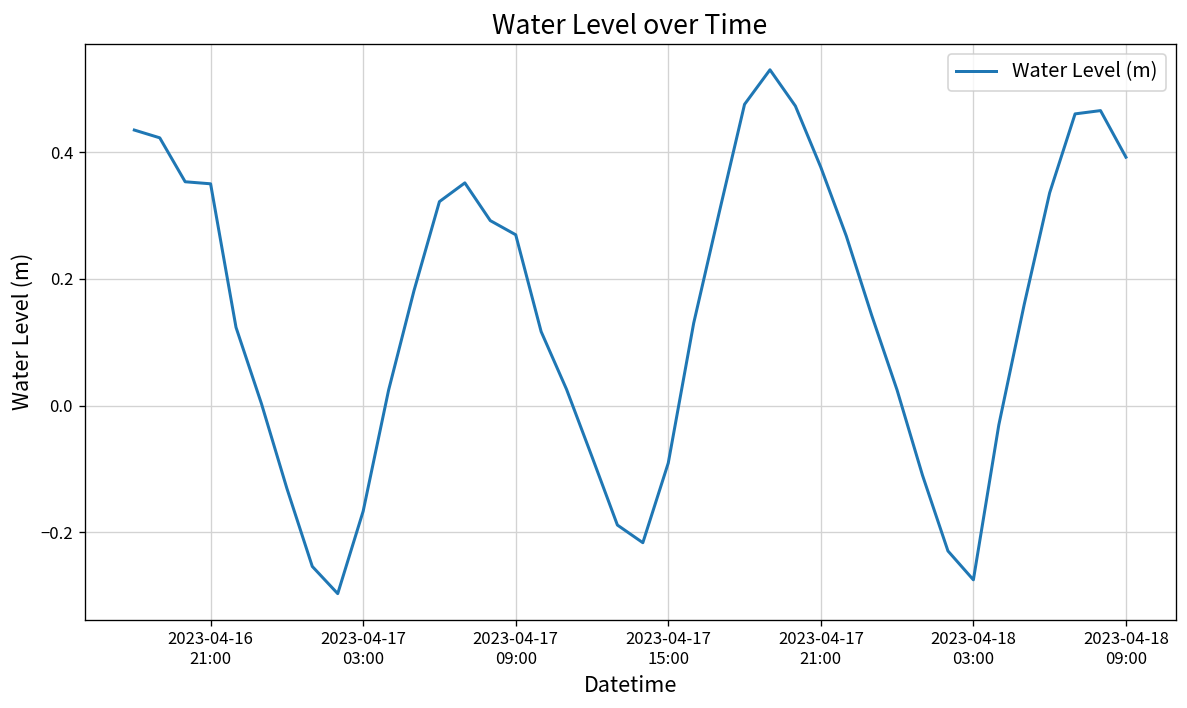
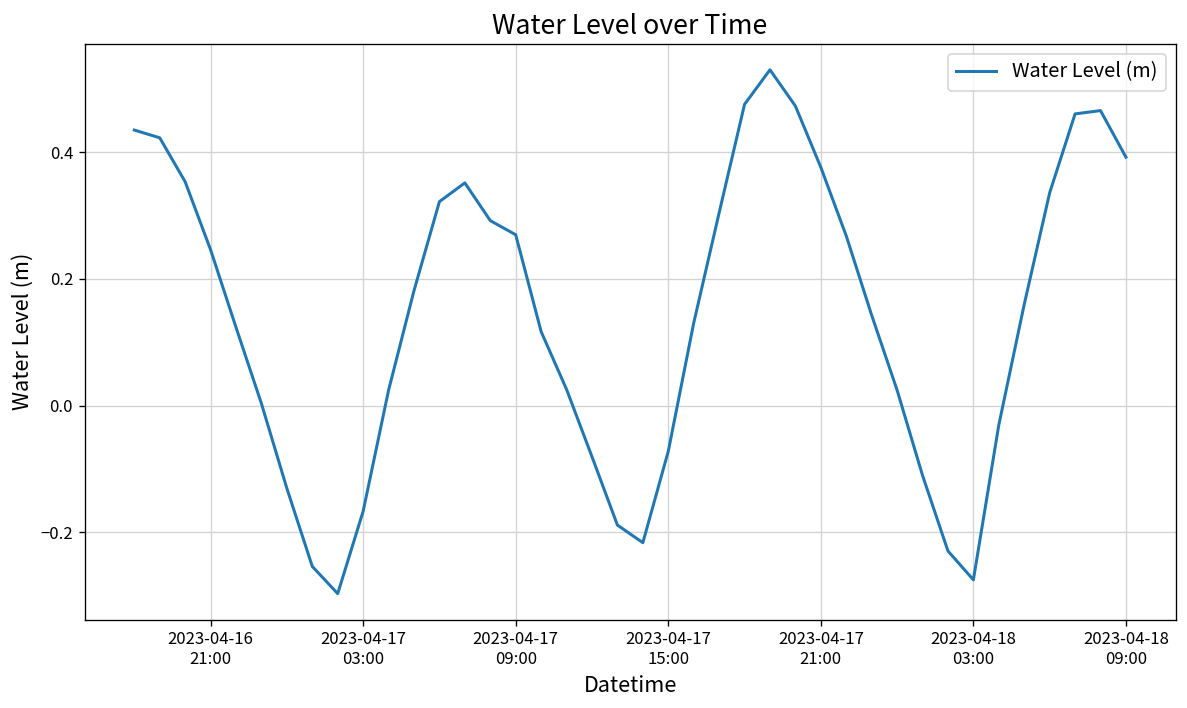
2023-04-16 21:00: 0.35 -> 0.25
2023-04-17 15:00: -0.09 -> -0.07
